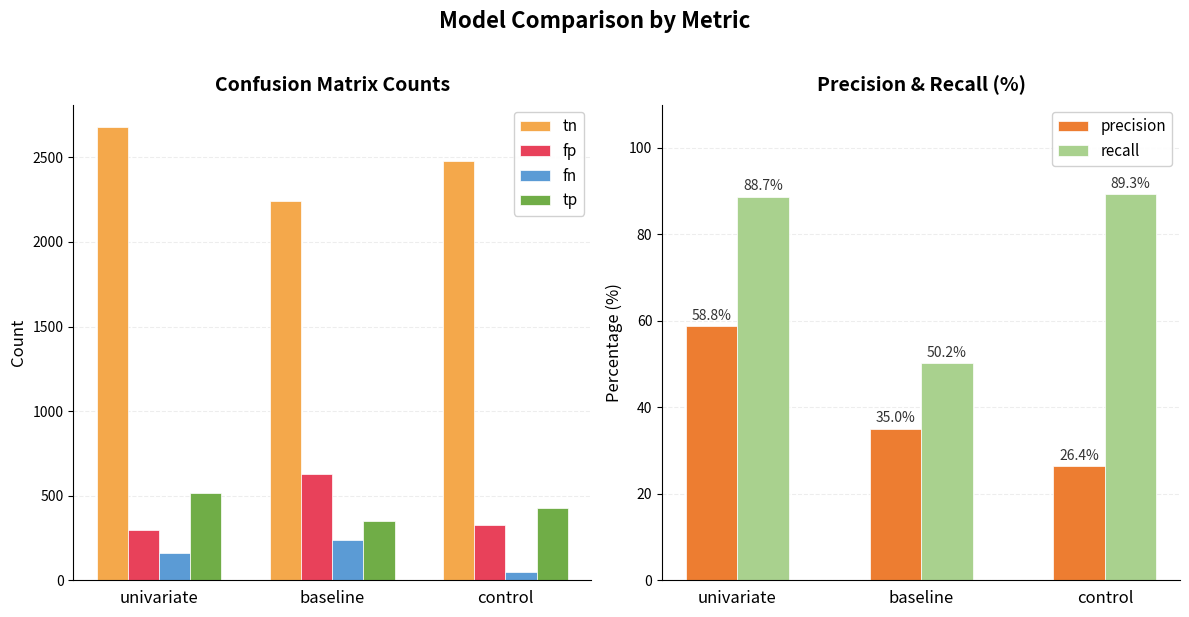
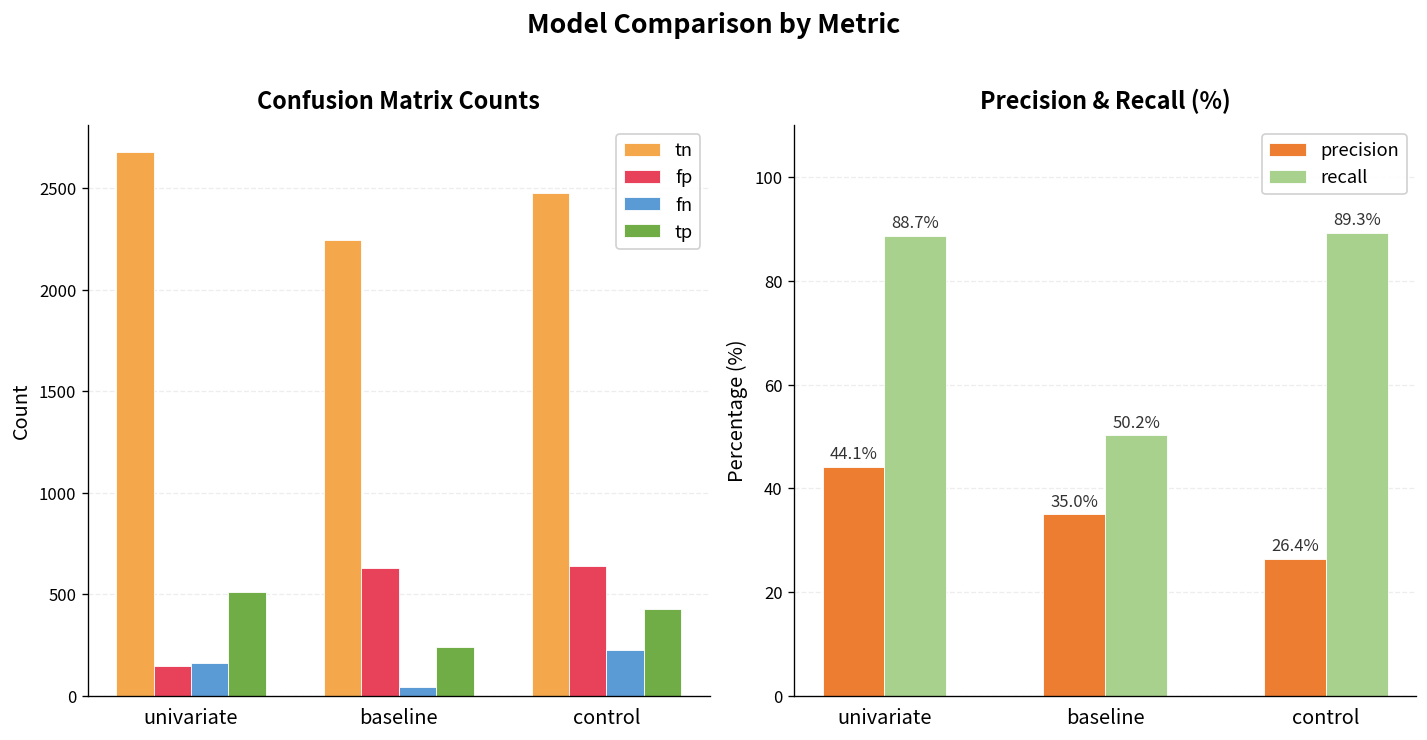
Confusion Matrix Counts, fp, univariate: 300 -> 150
Confusion Matrix Counts, fn, baseline: 240 -> 40
Confusion Matrix Counts, tp, baseline: 350 -> 240
Confusion Matrix Counts, fp, control: 330 -> 640
Confusion Matrix Counts, fn, control: 50 -> 230
Precision & Recall (%), precision, univariate: 58.8% -> 44.1%
